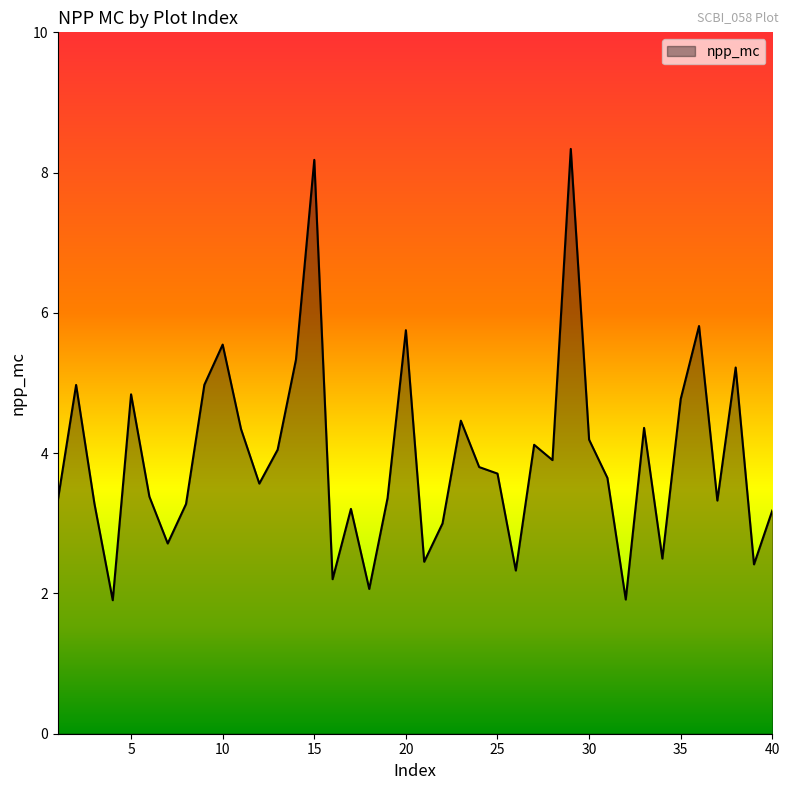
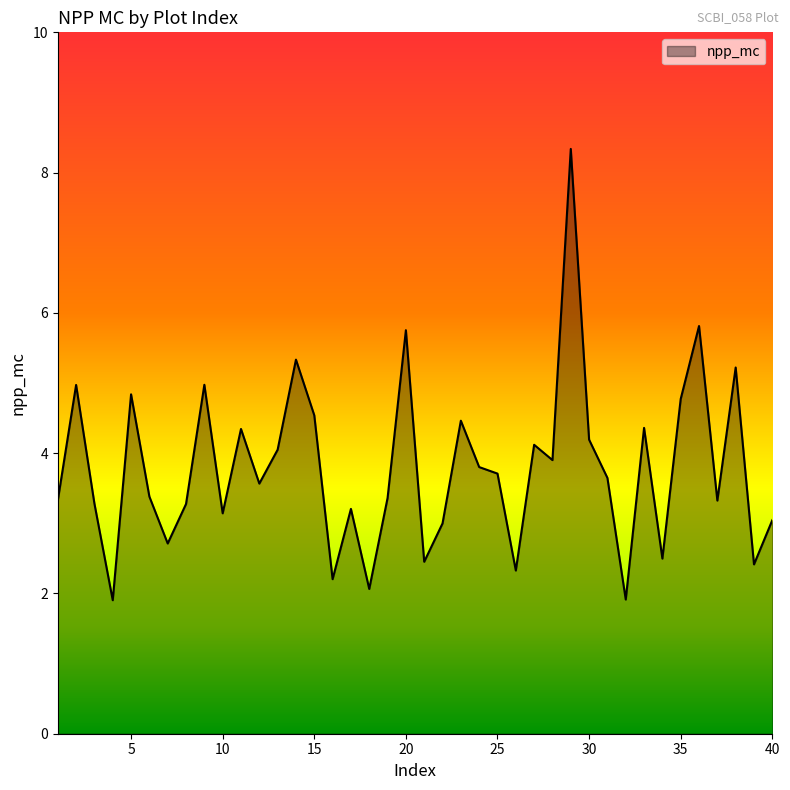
10: 5.5 -> 3.1
15: 8.2 -> 4.5
40: 3.2 -> 3.0
